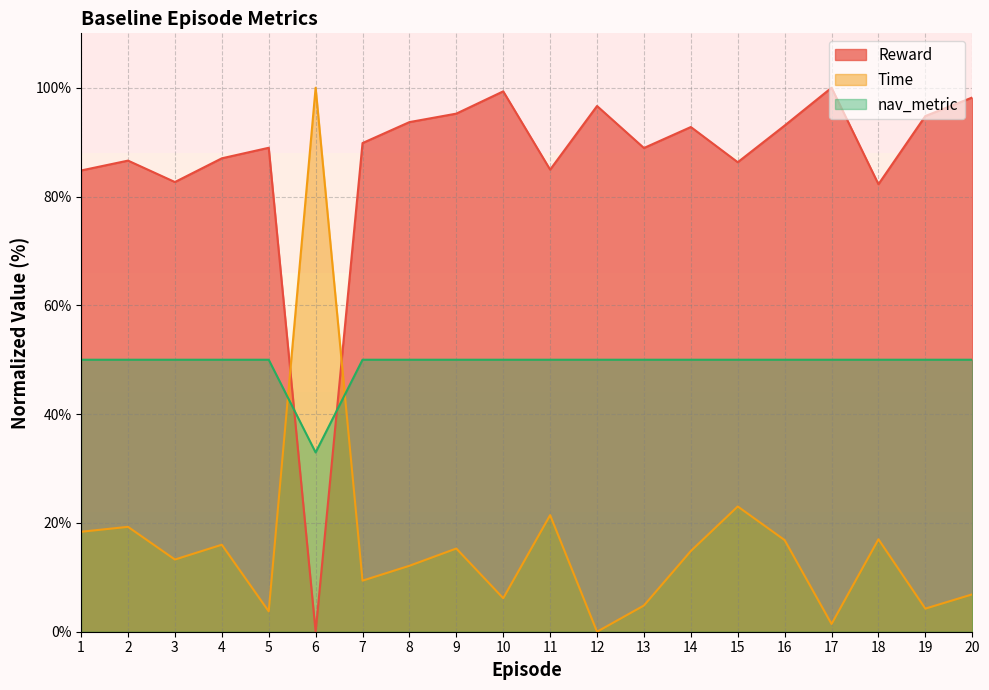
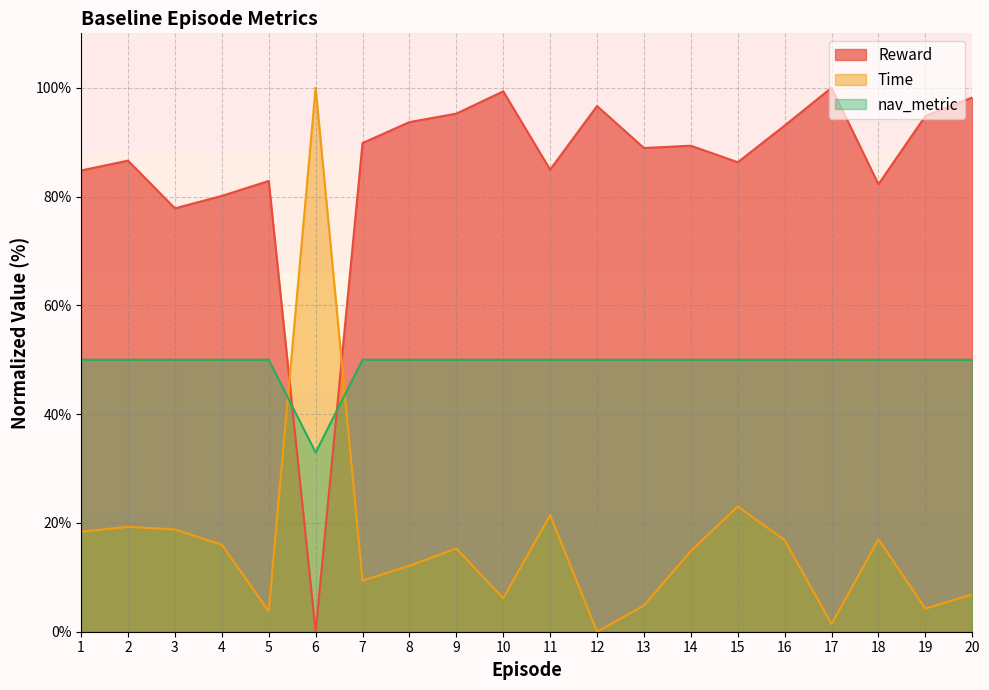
Reward, 3: 83% -> 78%
Time, 3: 13% -> 19%
Reward, 4: 87% -> 80%
Reward, 5: 89% -> 83%
Reward, 14: 93% -> 89%
